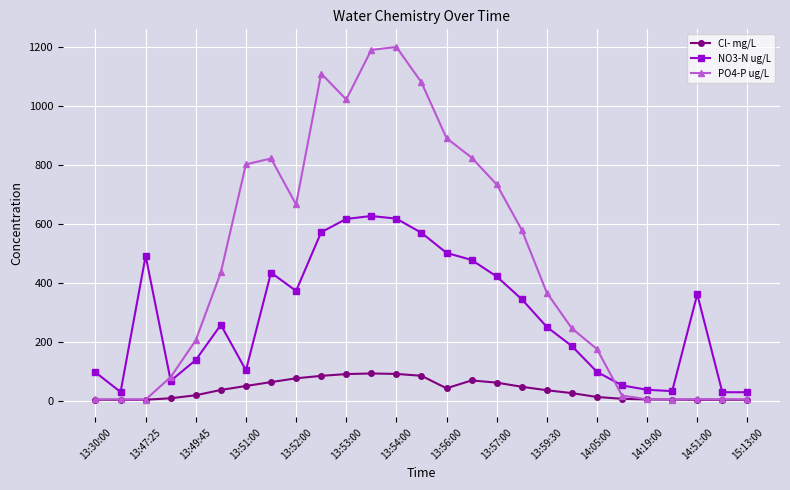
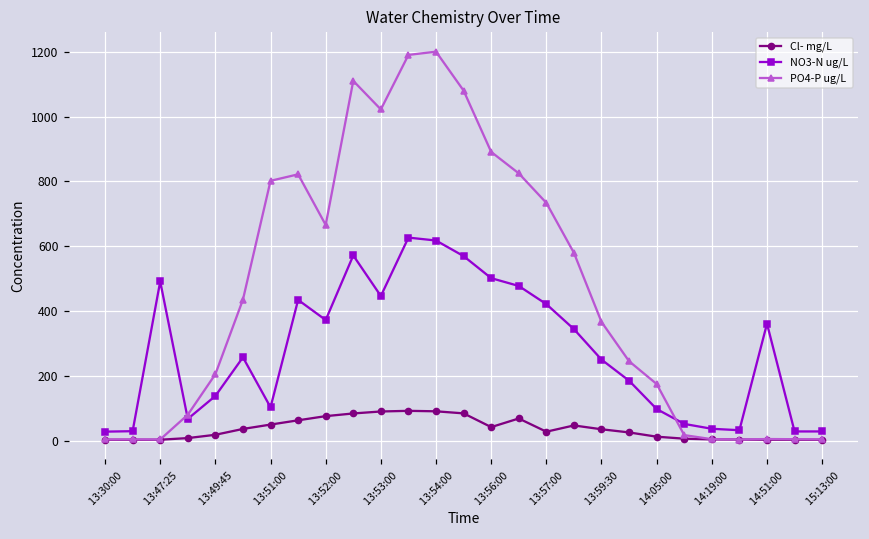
NO3-N ug/L, 13:30:00: 100 -> 30
NO3-N ug/L, 13:53:00: 620 -> 450
Cl- mg/L, 13:57:00: 60 -> 30
